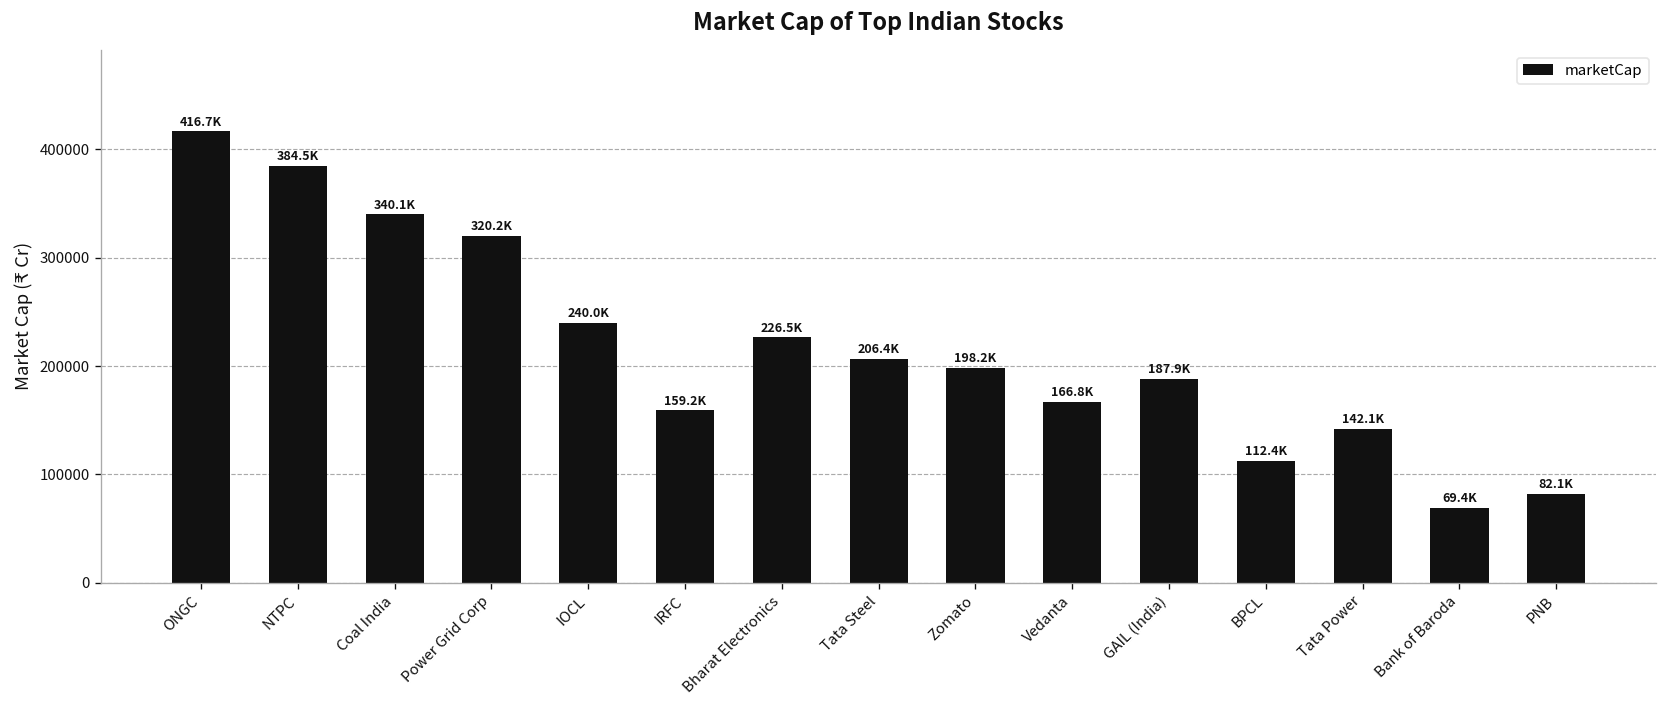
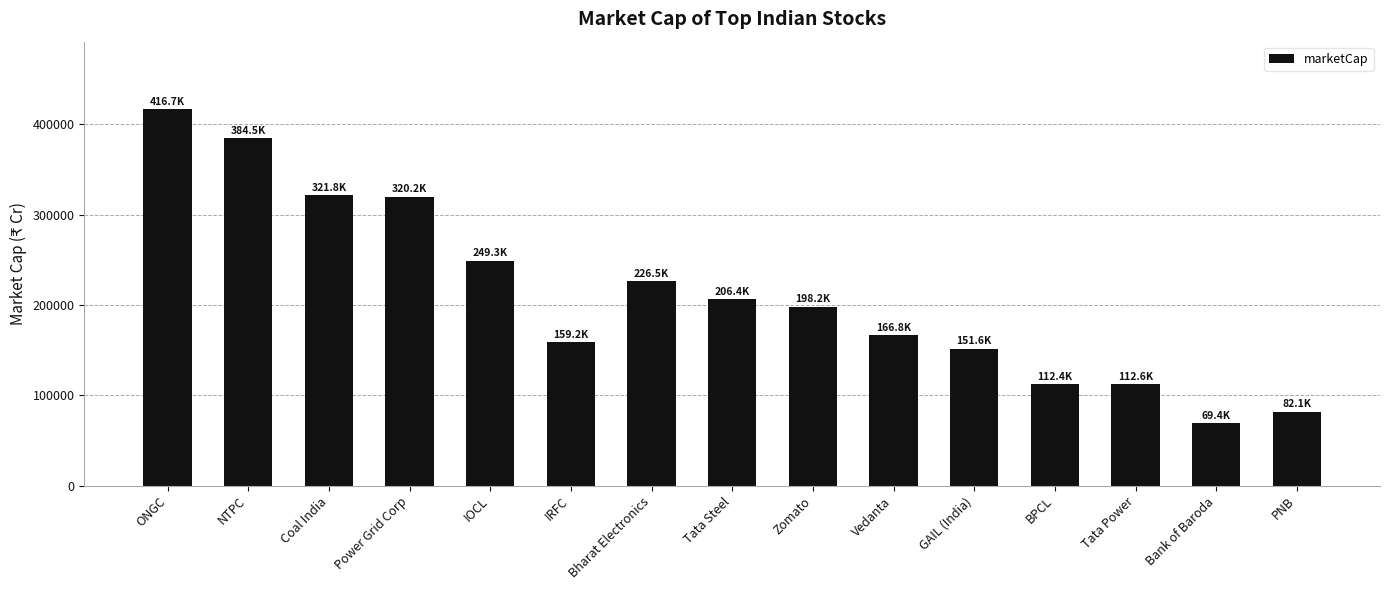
Coal India: 340.1K -> 321.8K
IOCL: 240.0K -> 249.3K
GAIL (India): 187.9K -> 151.6K
Tata Power: 142.1K -> 112.6K
